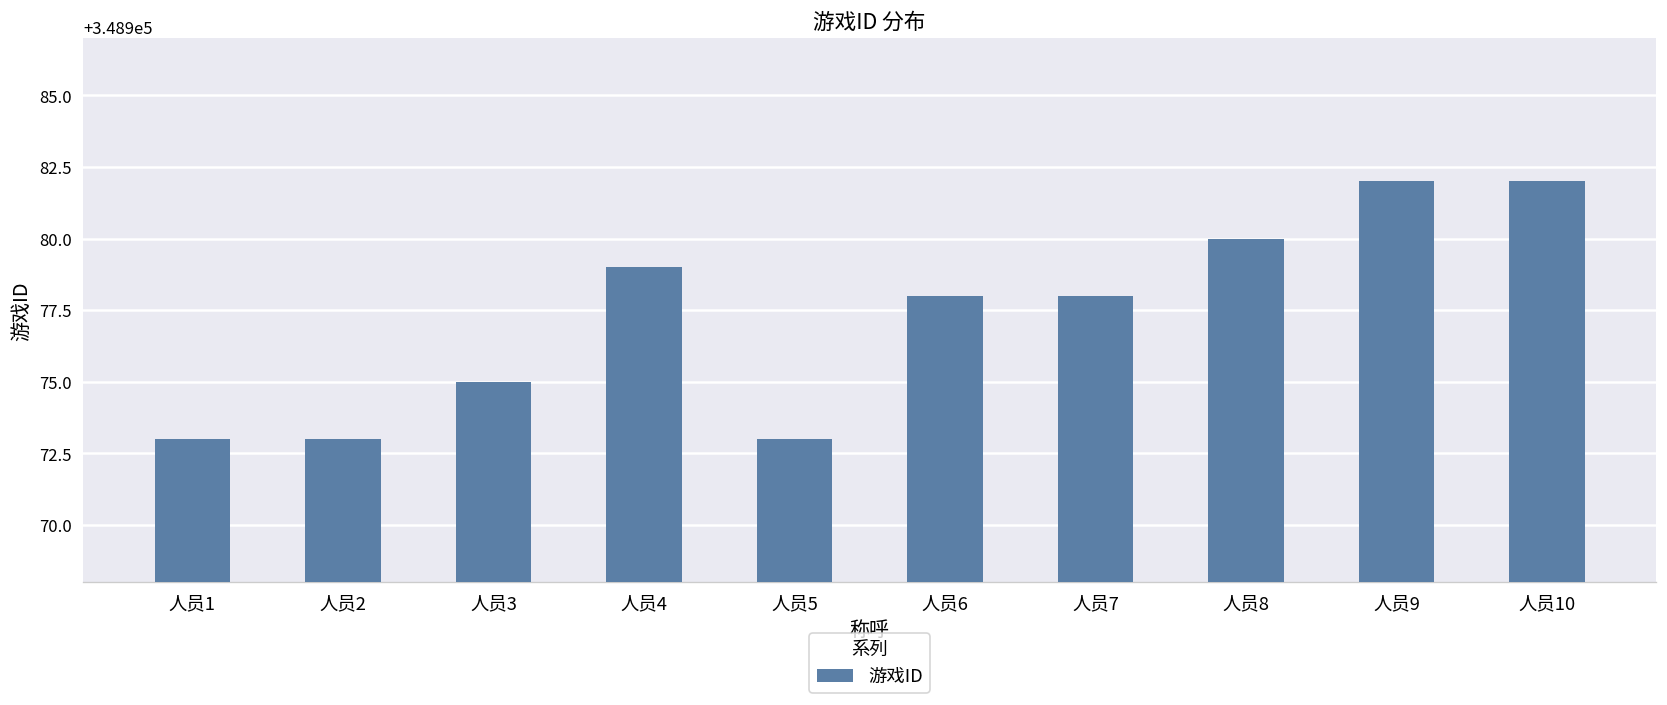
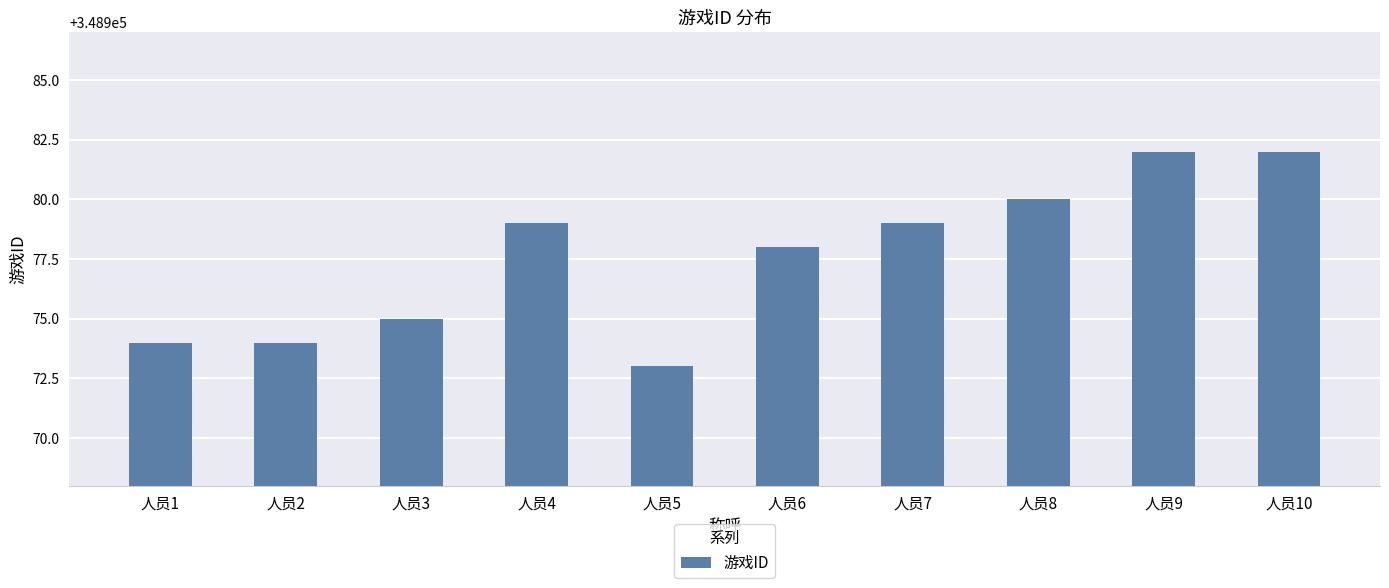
人员1: 348973 -> 348974
人员2: 348973 -> 348974
人员7: 348978 -> 348979
